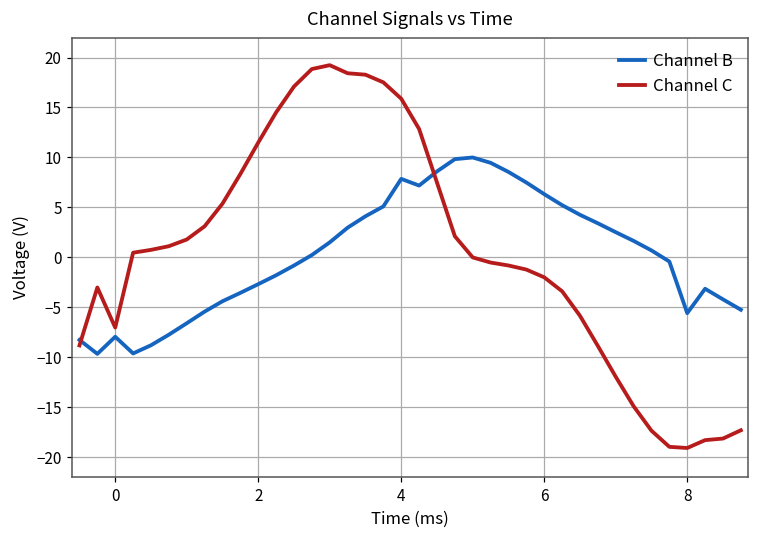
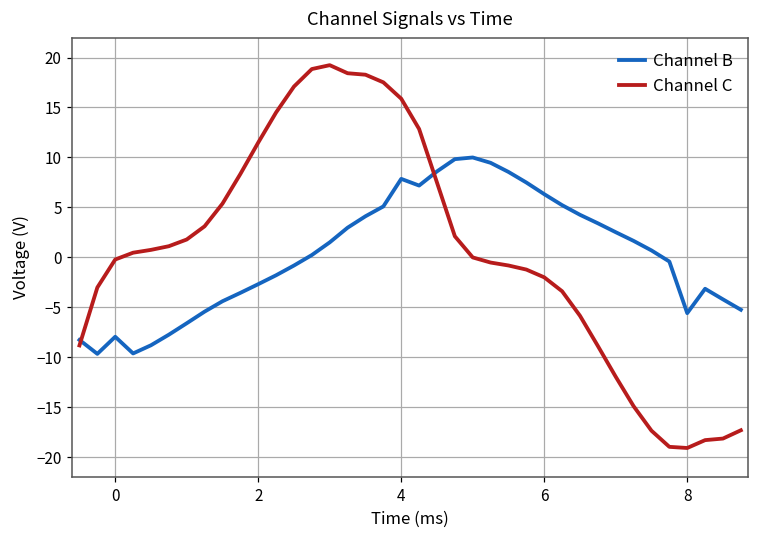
Channel C, 0: -7 -> 0
